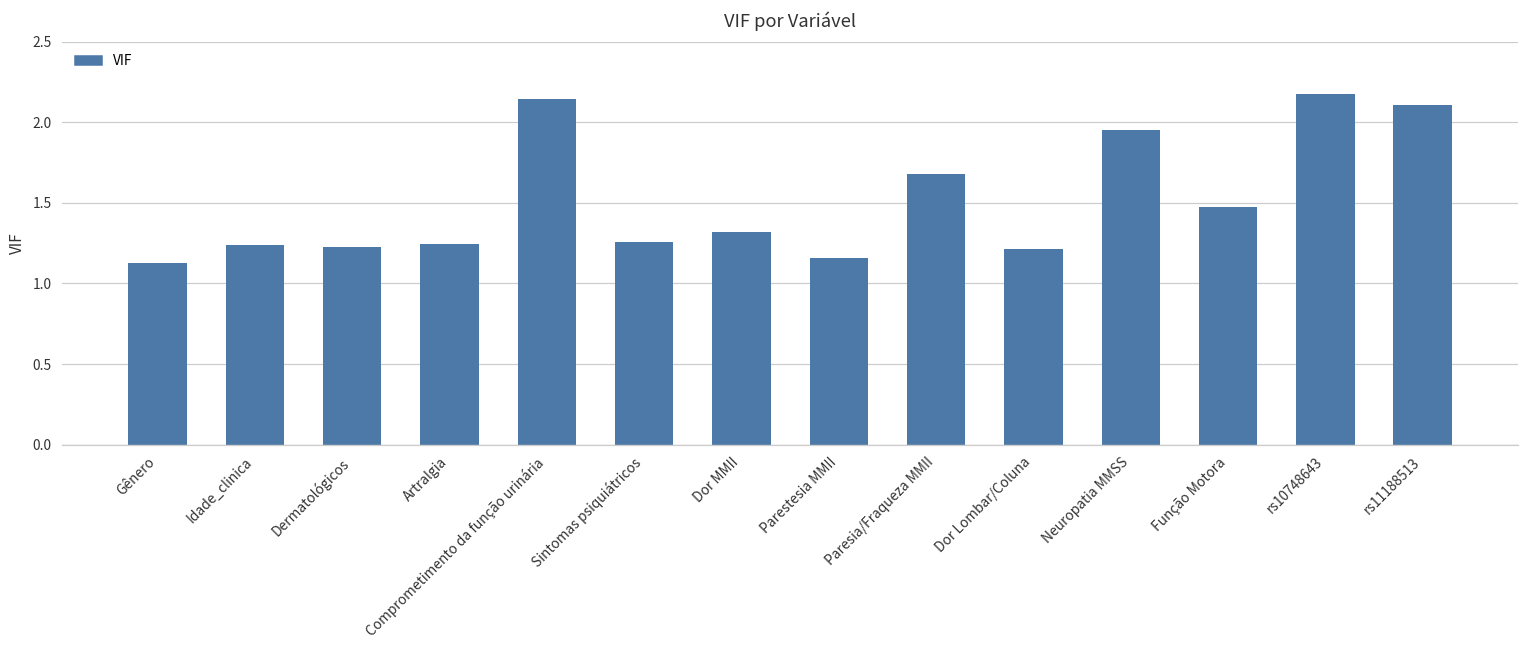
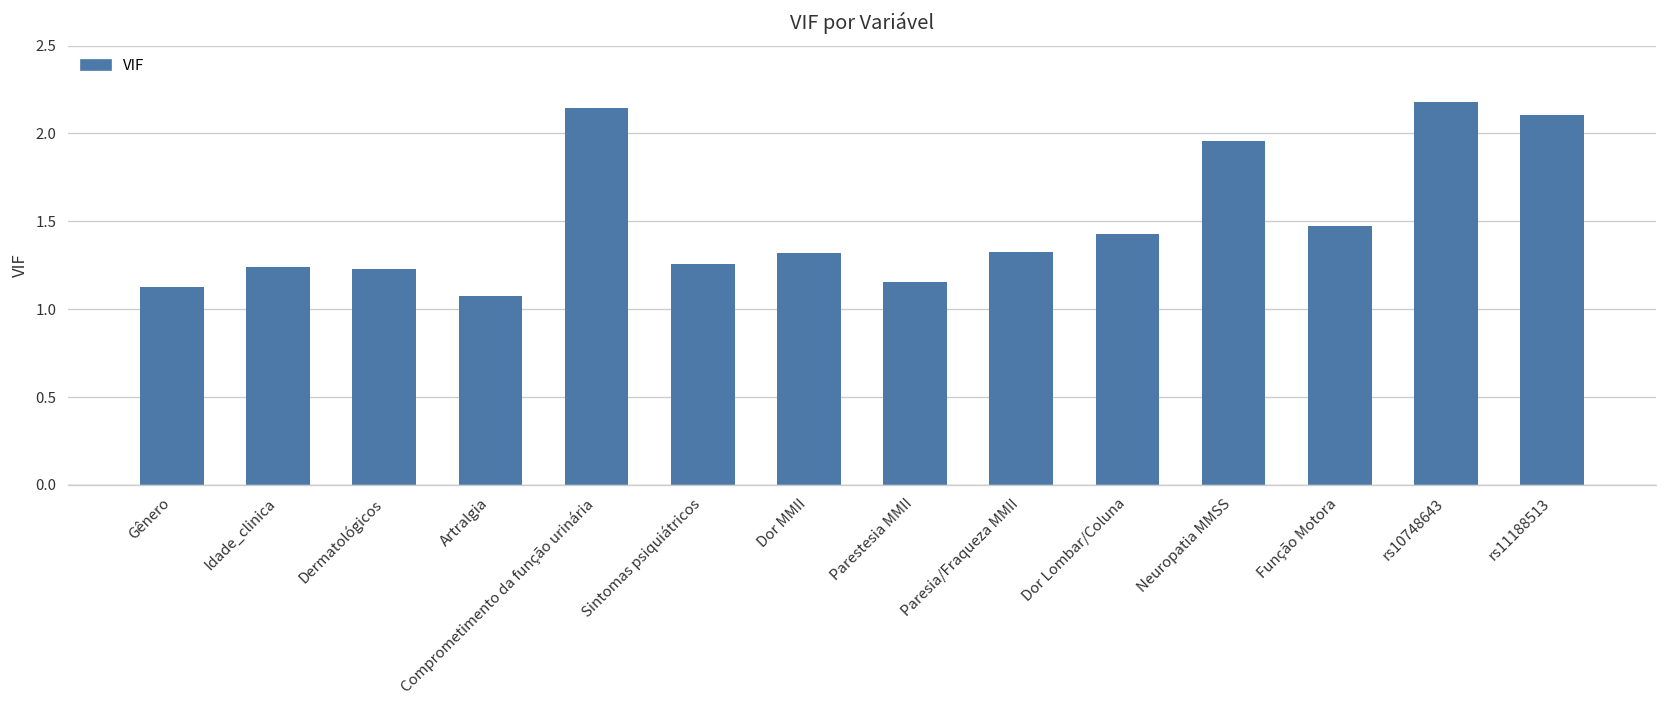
Artralgia: 1.24 -> 1.08
Paresia/Fraqueza MMII: 1.68 -> 1.32
Dor Lombar/Coluna: 1.21 -> 1.43
